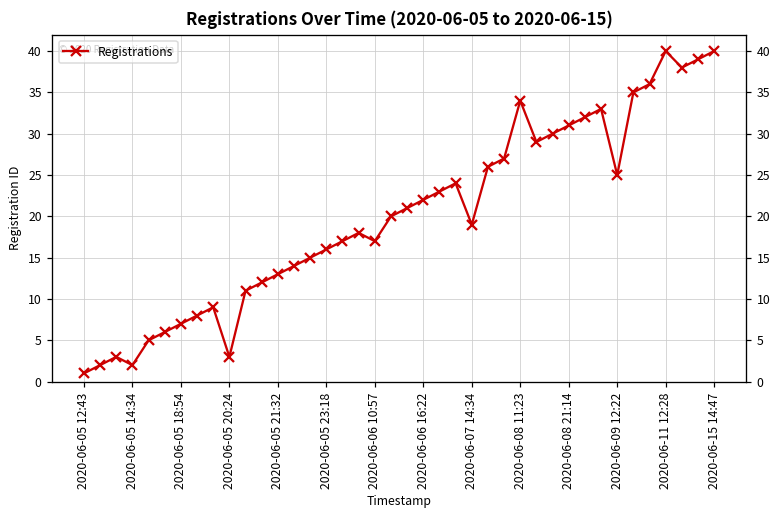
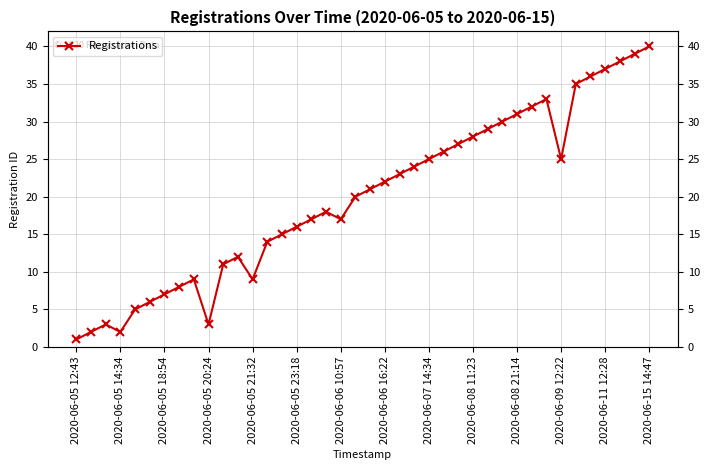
2020-06-05 21:32: 13 -> 9
2020-06-07 14:34: 19 -> 25
2020-06-08 11:23: 34 -> 28
2020-06-11 12:28: 40 -> 37
